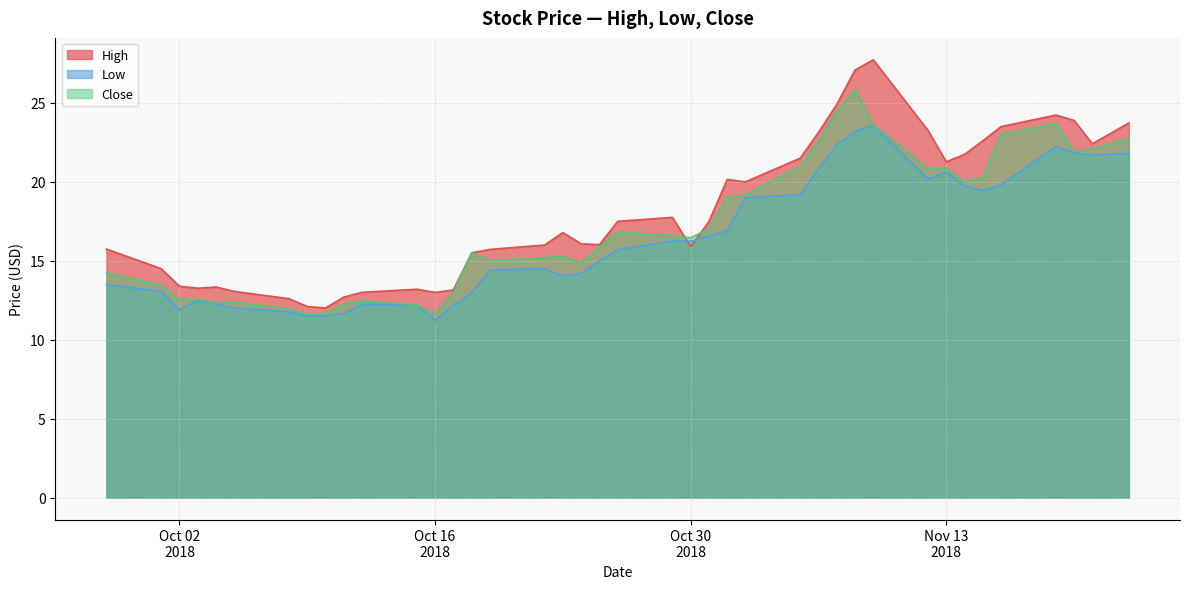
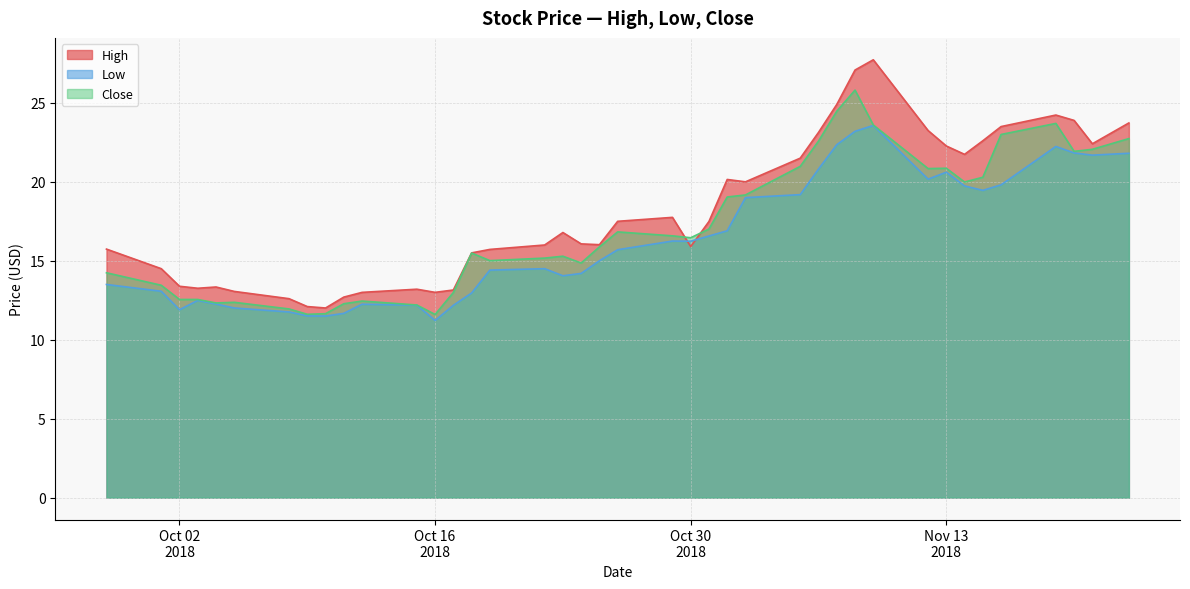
High, Nov 13 2018: 21.3 -> 22.3
